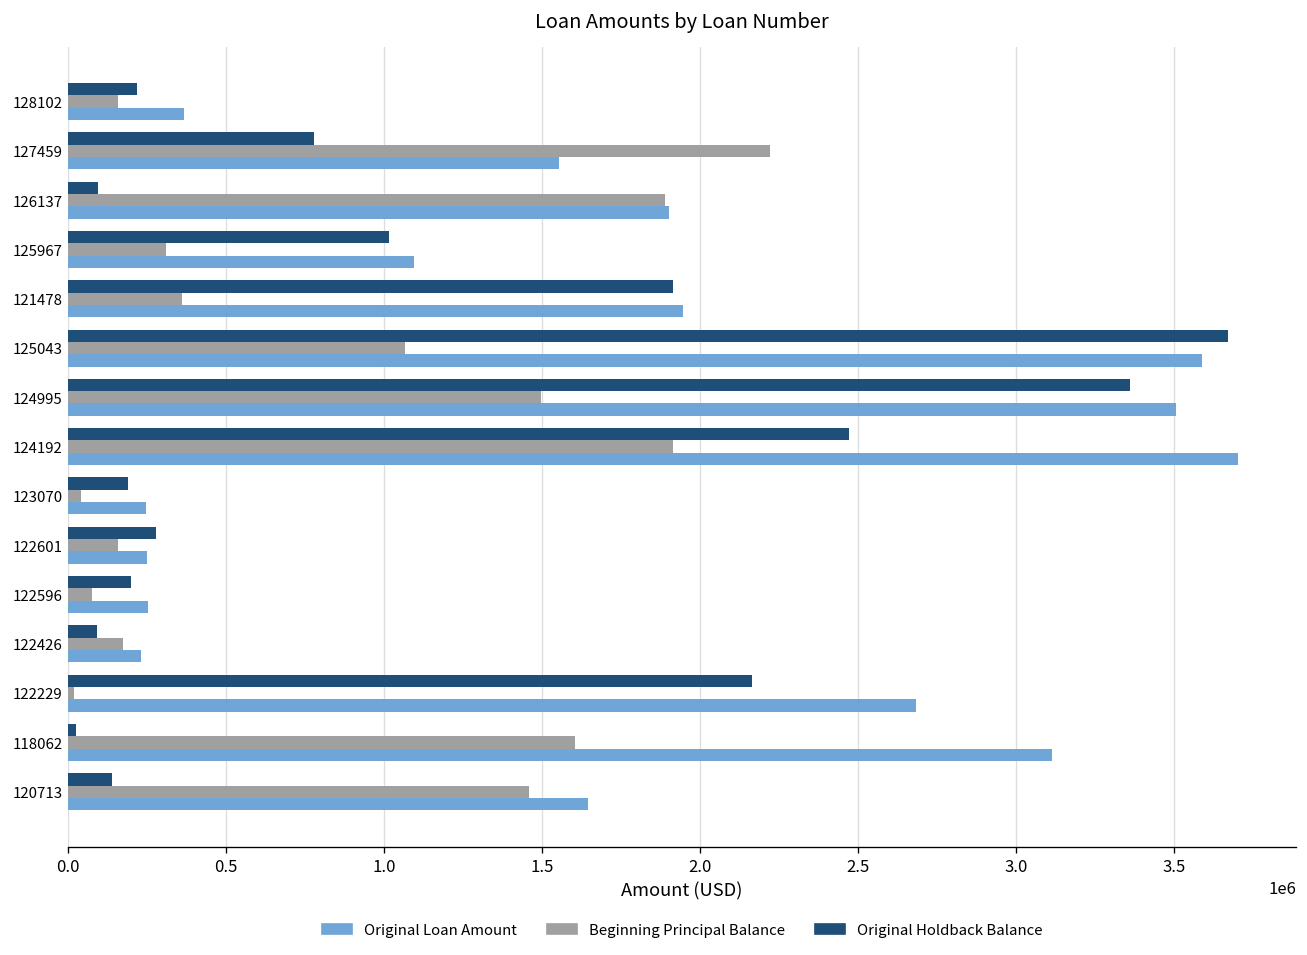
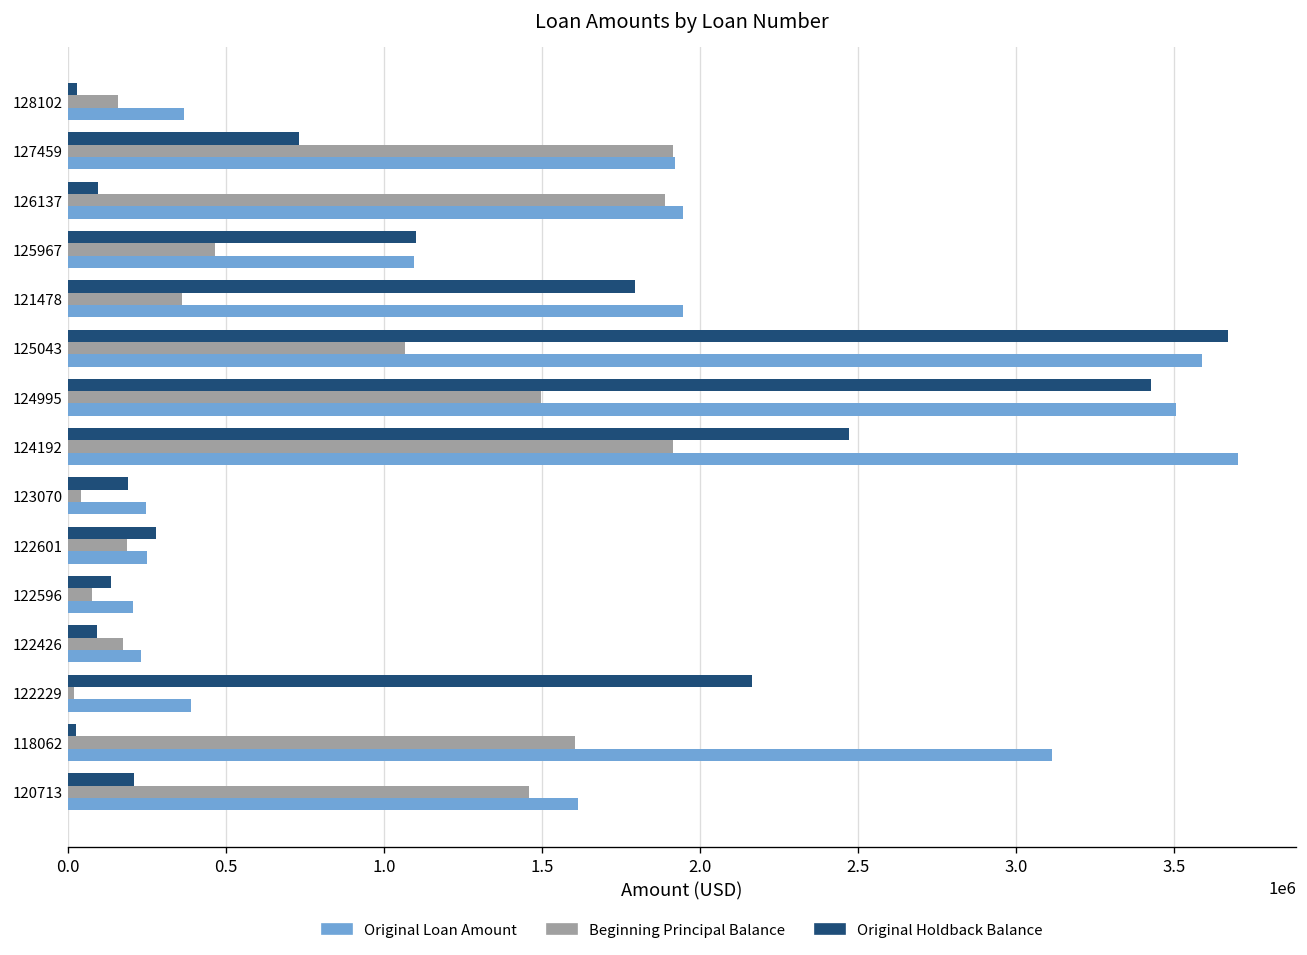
Original Holdback Balance, 128102: 220000 -> 30000
Original Holdback Balance, 127459: 780000 -> 730000
Beginning Principal Balance, 127459: 2220000 -> 1910000
Original Loan Amount, 127459: 1550000 -> 1920000
Original Loan Amount, 126137: 1900000 -> 1950000
Original Holdback Balance, 125967: 1020000 -> 1100000
Beginning Principal Balance, 125967: 310000 -> 470000
Original Holdback Balance, 121478: 1920000 -> 1790000
Original Holdback Balance, 124995: 3360000 -> 3430000
Beginning Principal Balance, 122601: 160000 -> 190000
Original Holdback Balance, 122596: 200000 -> 140000
Original Loan Amount, 122596: 250000 -> 200000
Original Loan Amount, 122229: 2680000 -> 390000
Original Holdback Balance, 120713: 140000 -> 210000
Original Loan Amount, 120713: 1650000 -> 1610000
